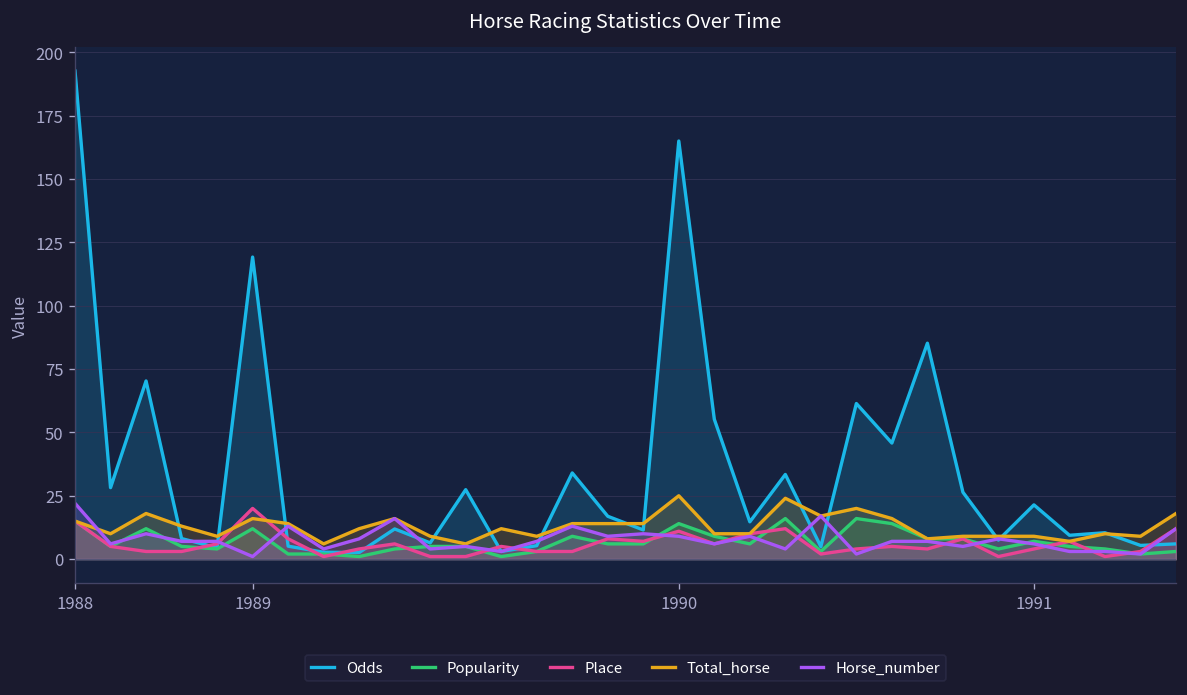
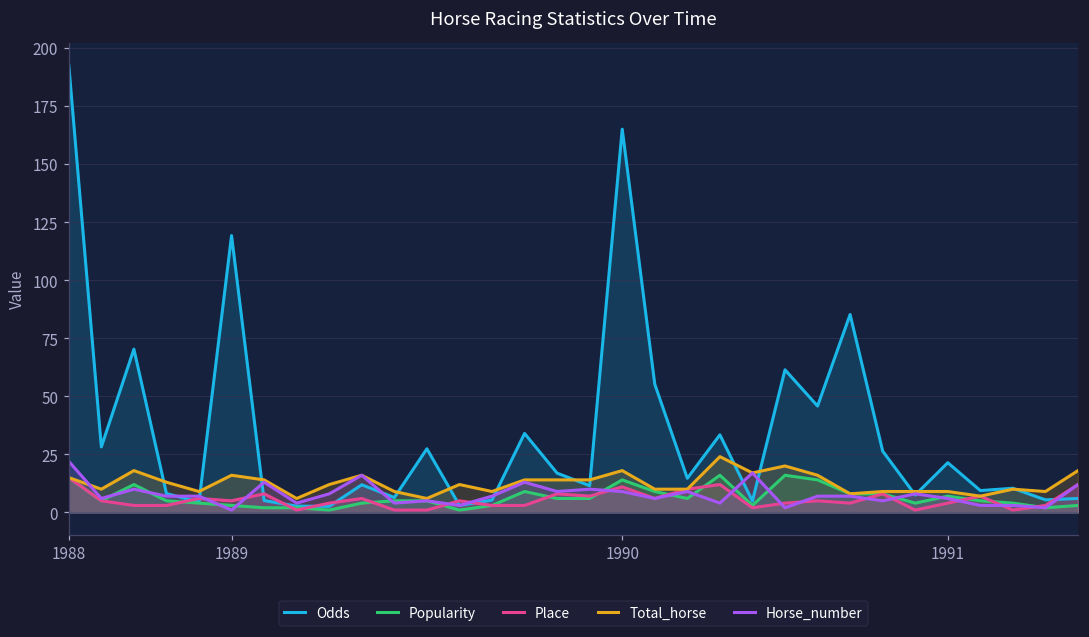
Popularity, 1989: 12 -> 3
Place, 1989: 20 -> 5
Total_horse, 1990: 25 -> 18
